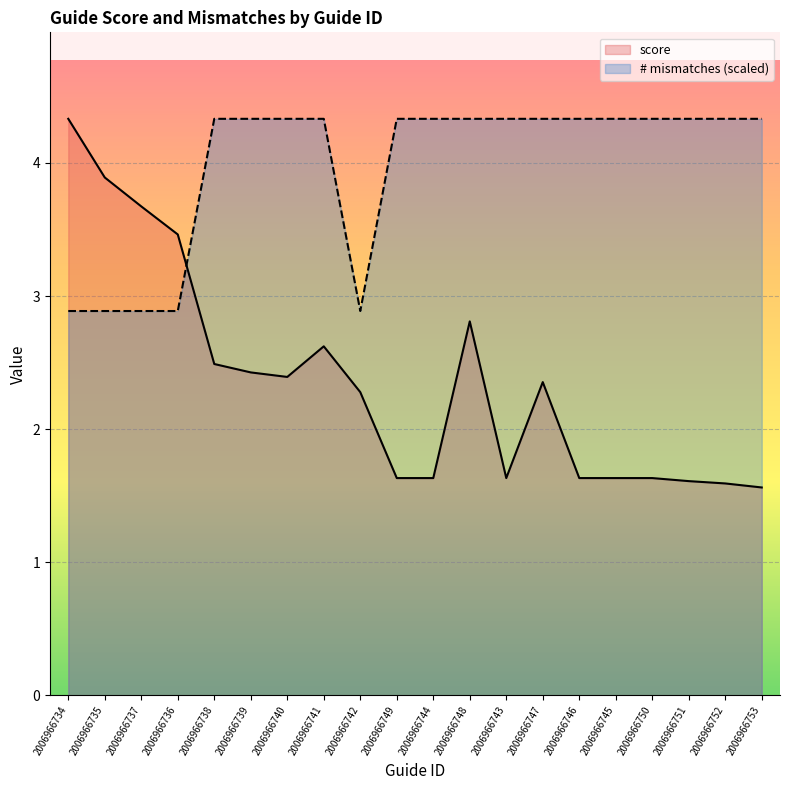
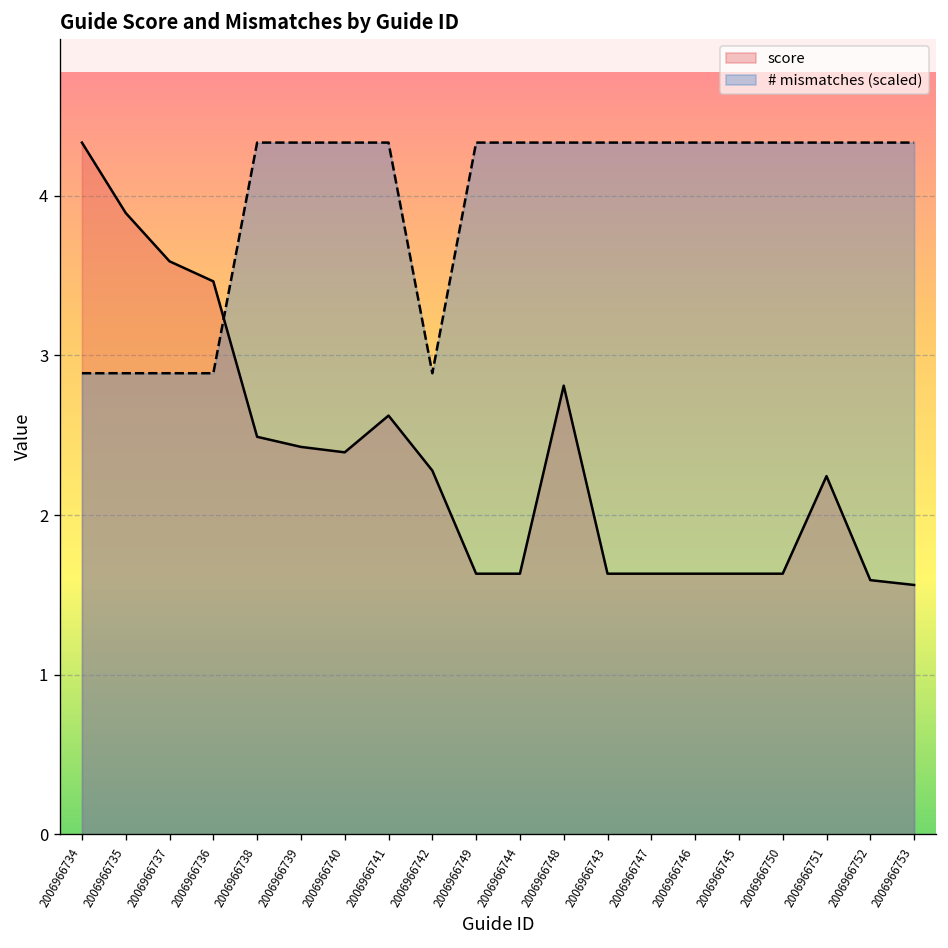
score, 2006966737: 3.67 -> 3.59
score, 2006966747: 2.35 -> 1.63
score, 2006966751: 1.61 -> 2.24
